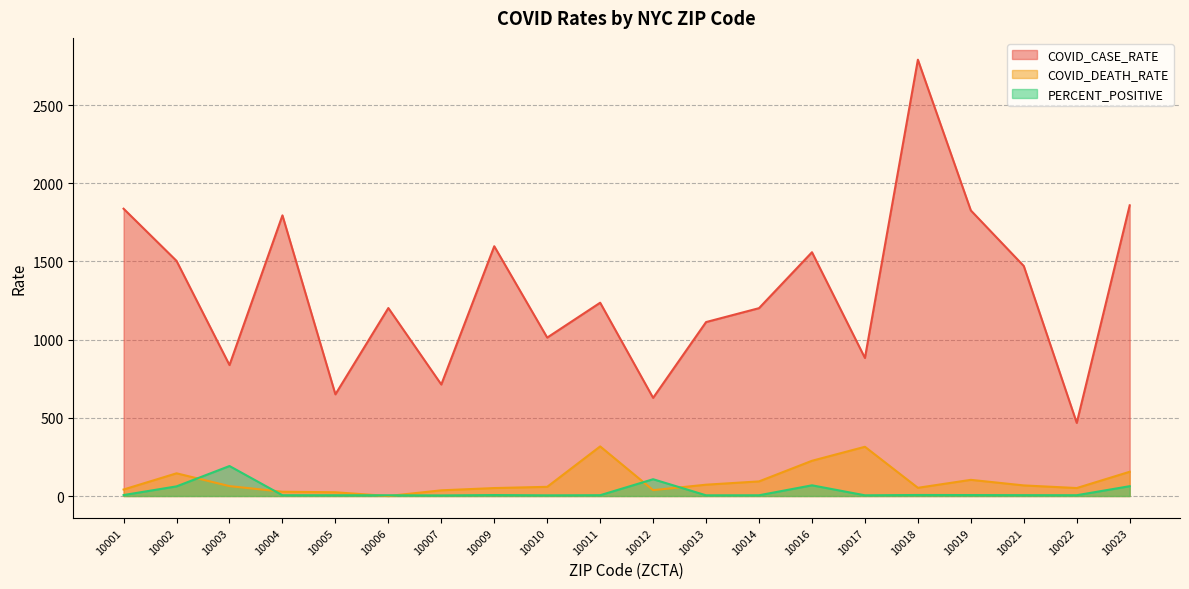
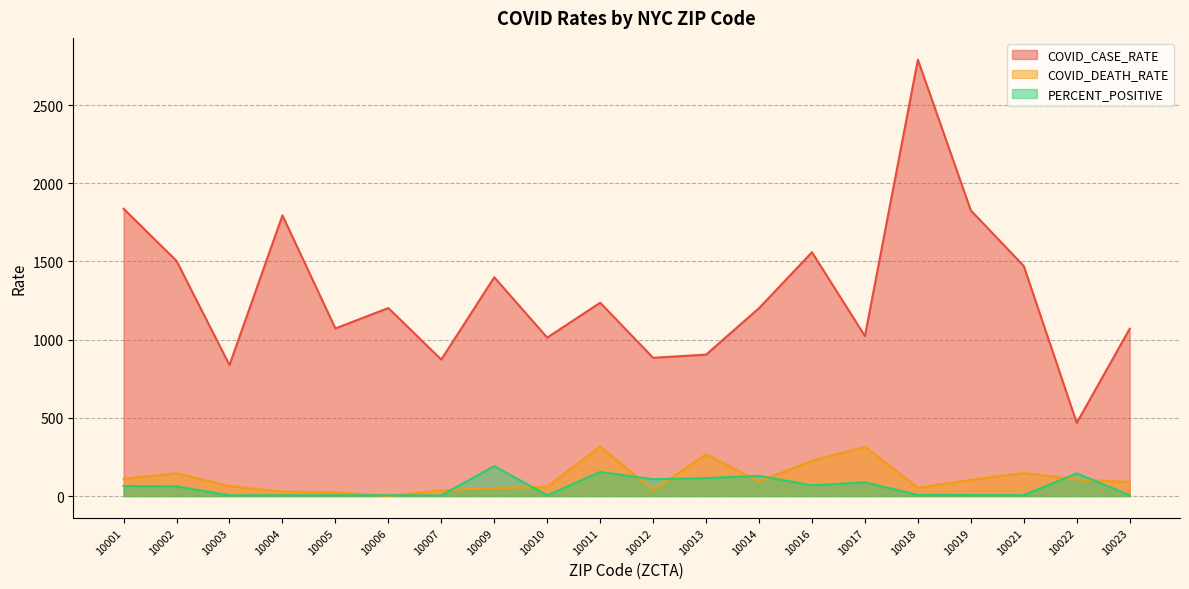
COVID_DEATH_RATE, 10001: 40 -> 110
PERCENT_POSITIVE, 10001: 10 -> 60
PERCENT_POSITIVE, 10003: 190 -> 0
COVID_CASE_RATE, 10005: 650 -> 1070
COVID_CASE_RATE, 10007: 710 -> 870
COVID_CASE_RATE, 10009: 1600 -> 1400
PERCENT_POSITIVE, 10009: 10 -> 190
PERCENT_POSITIVE, 10011: 10 -> 150
COVID_CASE_RATE, 10012: 630 -> 880
COVID_CASE_RATE, 10013: 1110 -> 900
COVID_DEATH_RATE, 10013: 70 -> 270
PERCENT_POSITIVE, 10013: 0 -> 110
PERCENT_POSITIVE, 10014: 0 -> 130
COVID_CASE_RATE, 10017: 880 -> 1020
PERCENT_POSITIVE, 10017: 0 -> 90
COVID_DEATH_RATE, 10021: 70 -> 150
COVID_DEATH_RATE, 10022: 50 -> 110
PERCENT_POSITIVE, 10022: 10 -> 150
COVID_CASE_RATE, 10023: 1860 -> 1070
COVID_DEATH_RATE, 10023: 160 -> 90
PERCENT_POSITIVE, 10023: 60 -> 0
